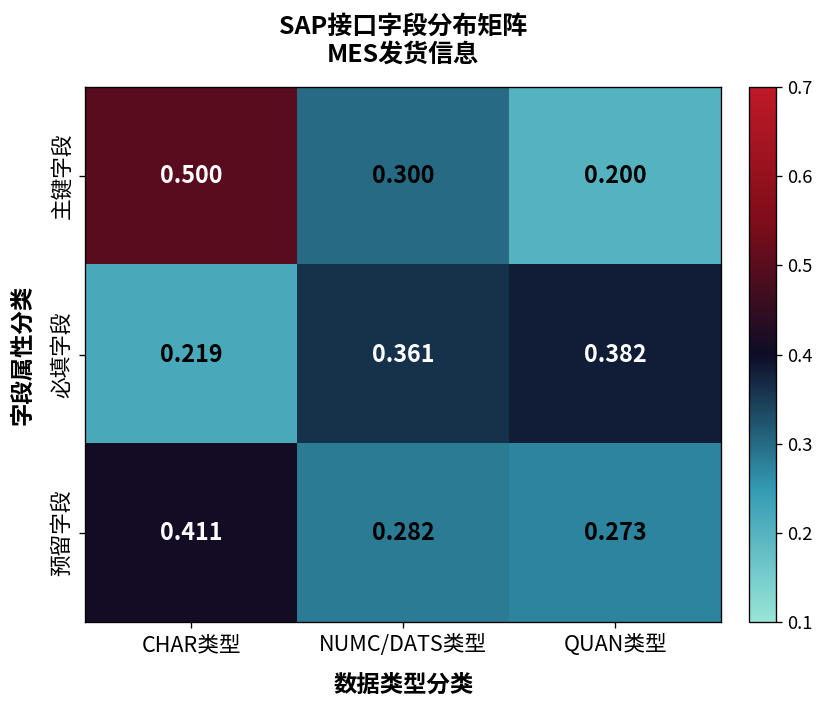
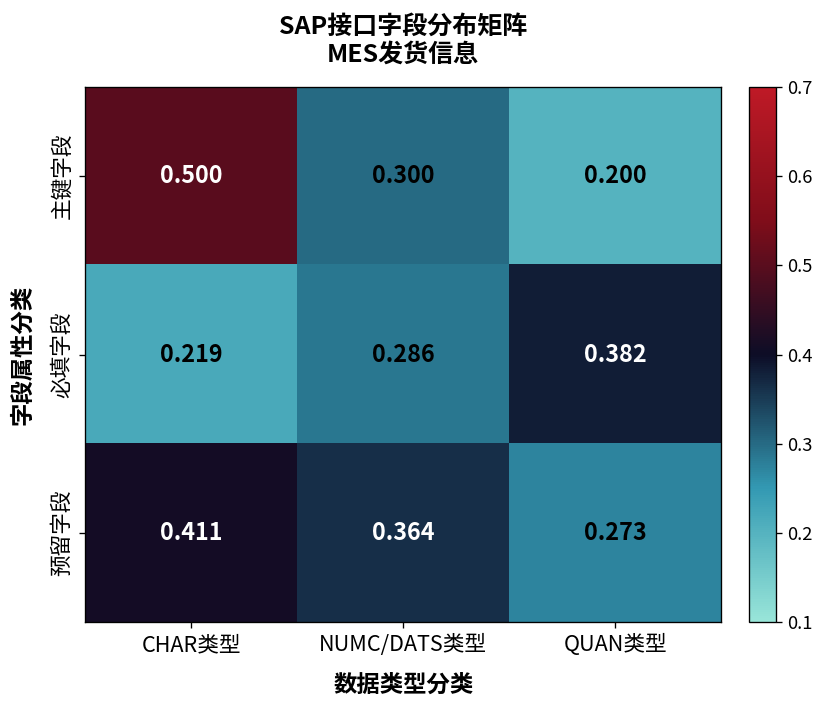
必填字段, NUMC/DATS类型: 0.361 -> 0.286
预留字段, NUMC/DATS类型: 0.282 -> 0.364
